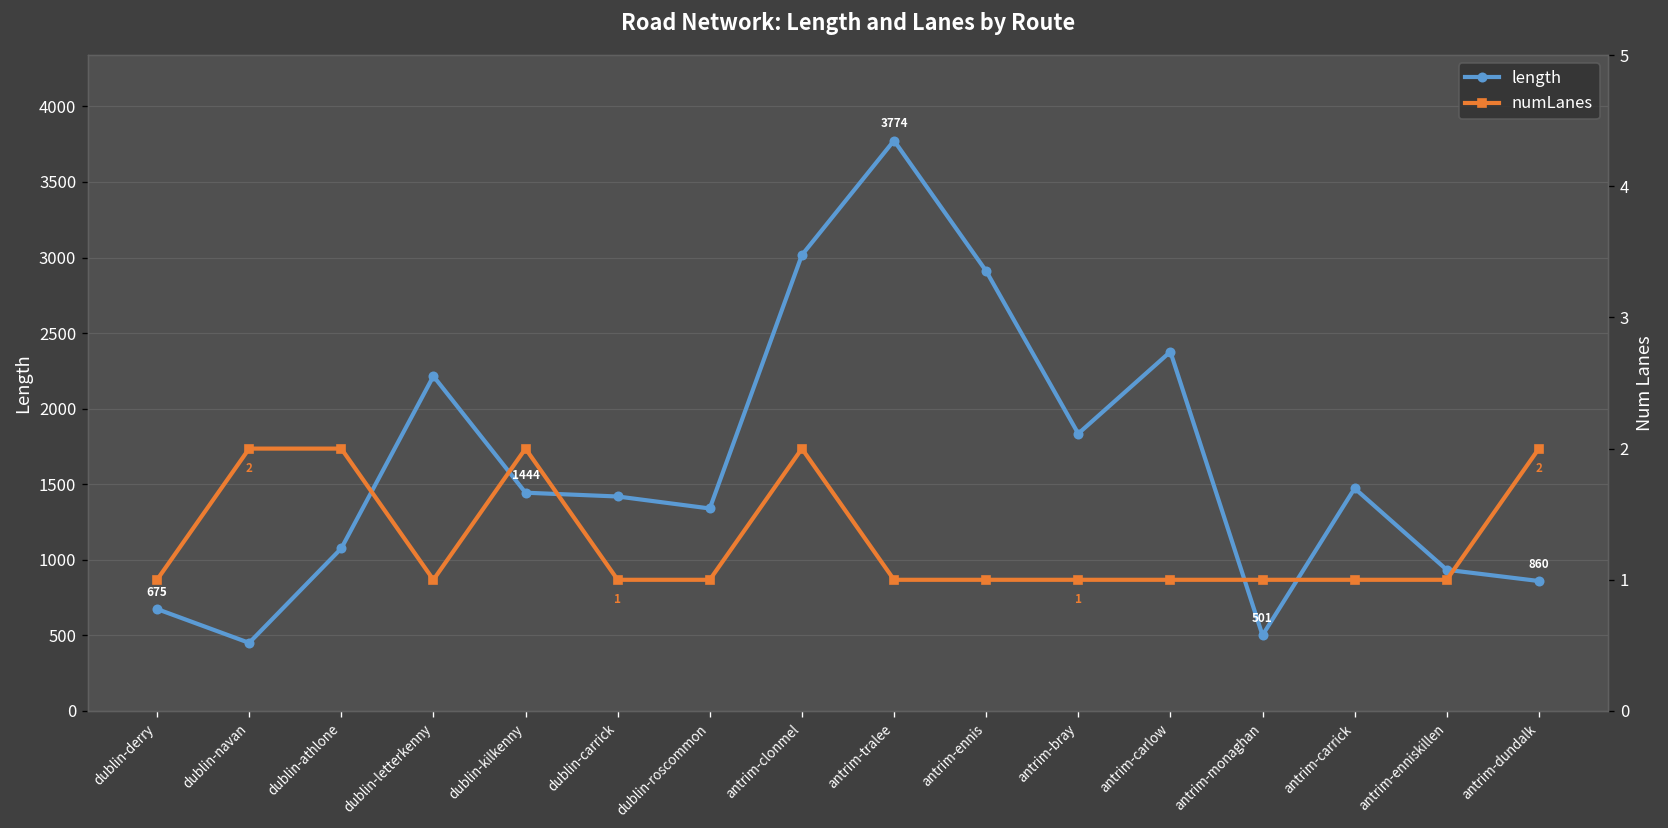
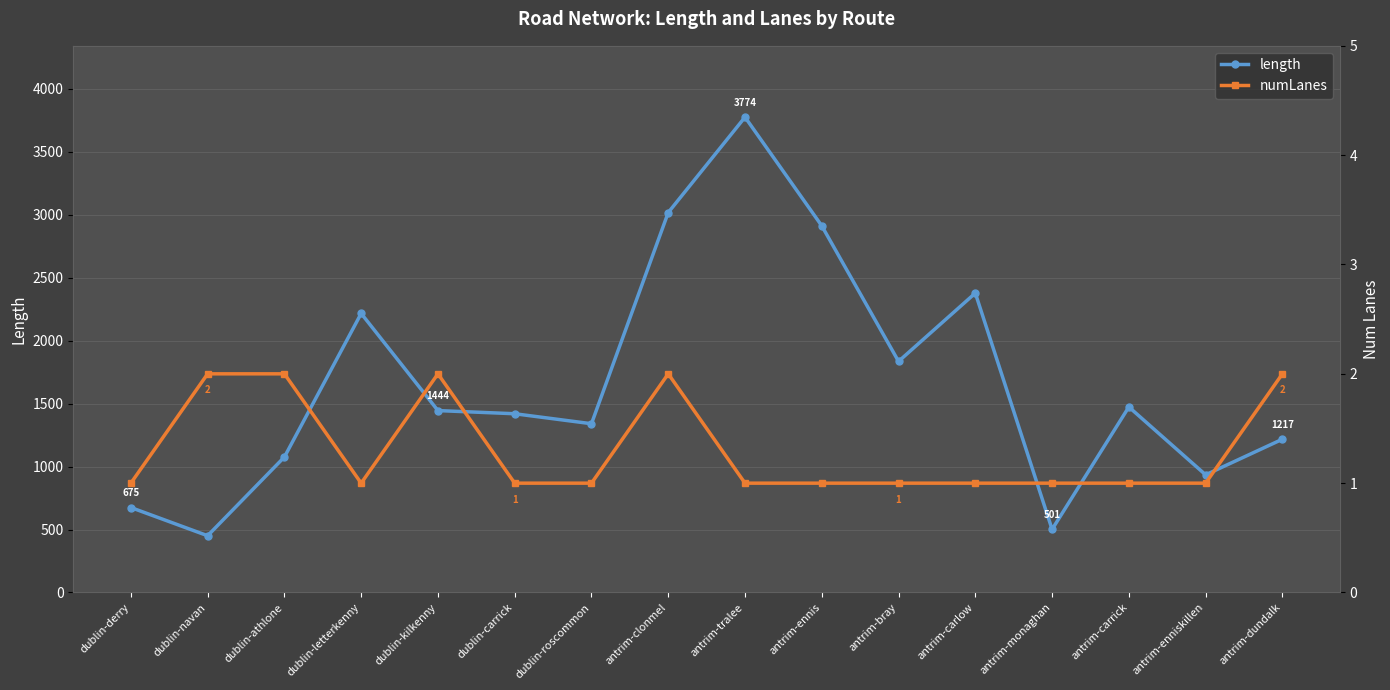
length, antrim-dundalk: 860 -> 1217
